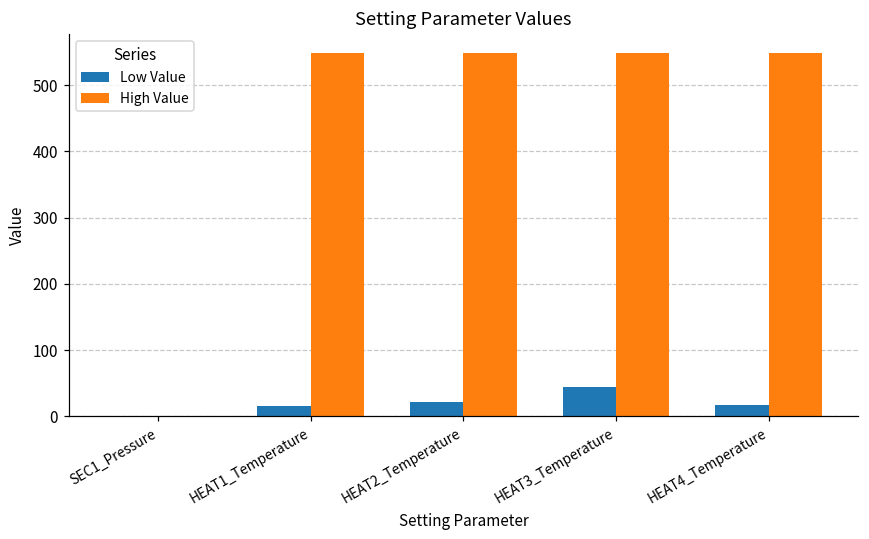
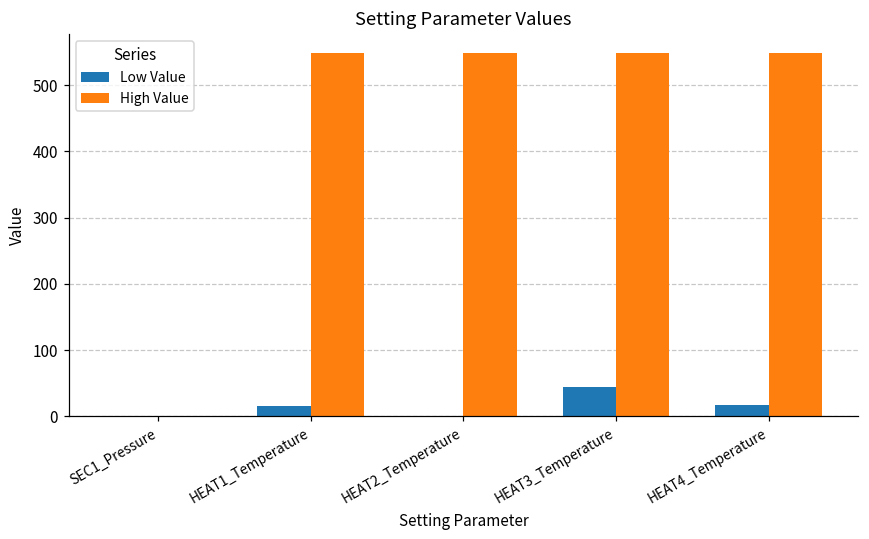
Low Value, HEAT2_Temperature: 20 -> 0
